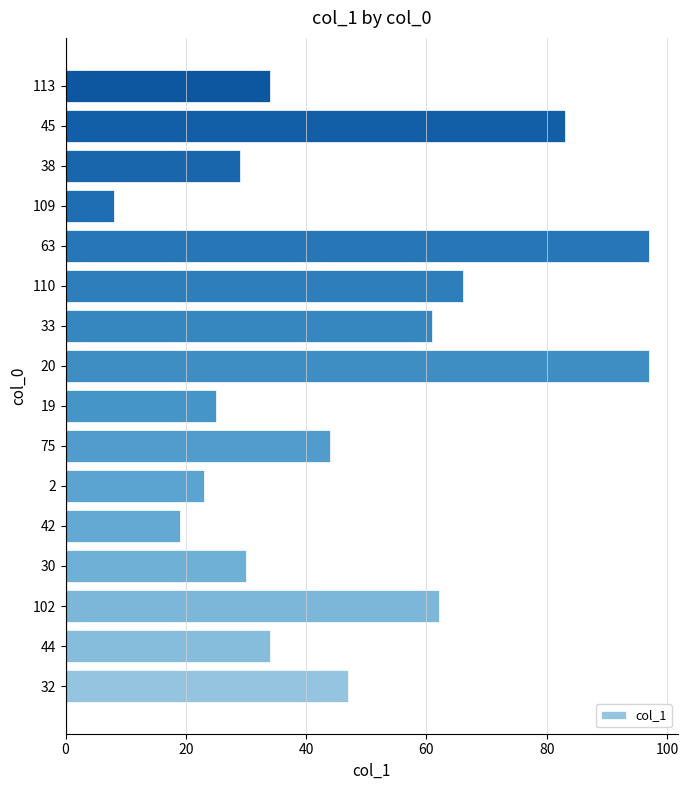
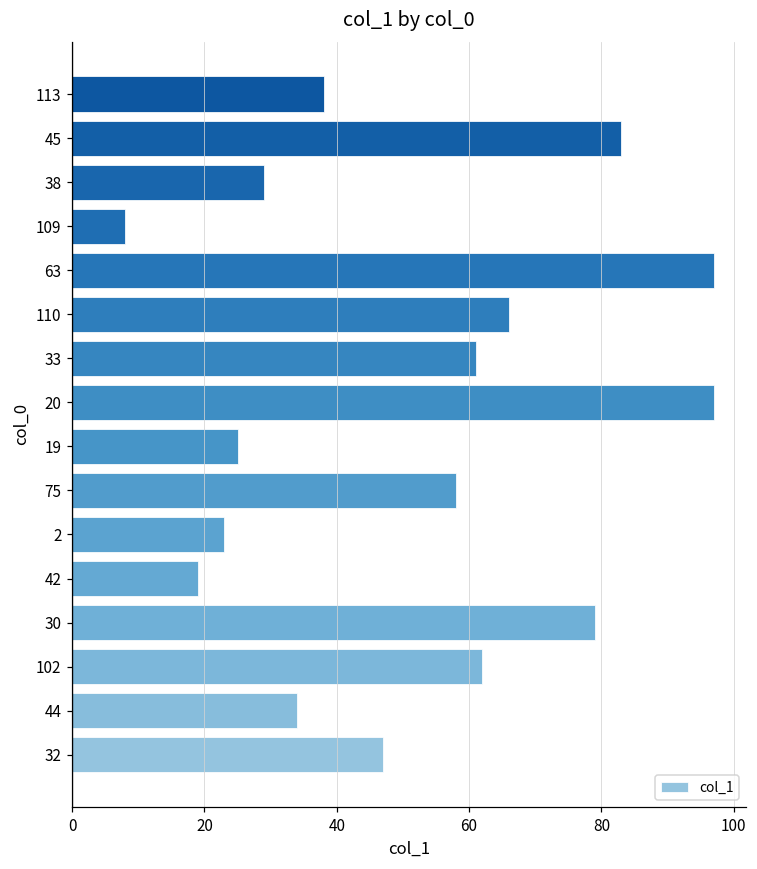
113: 34 -> 38
75: 44 -> 58
30: 30 -> 79
